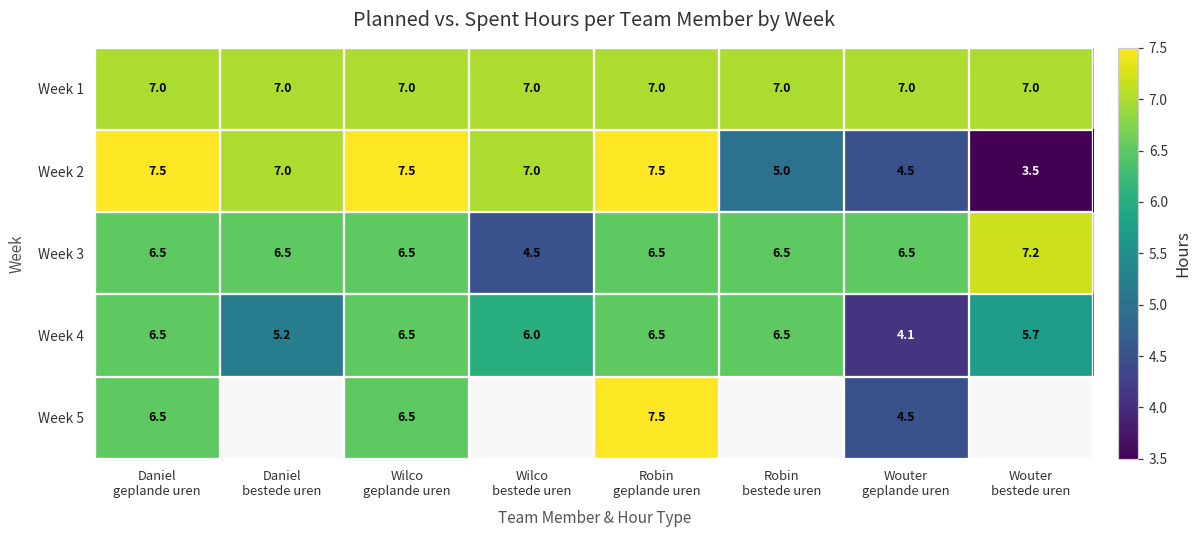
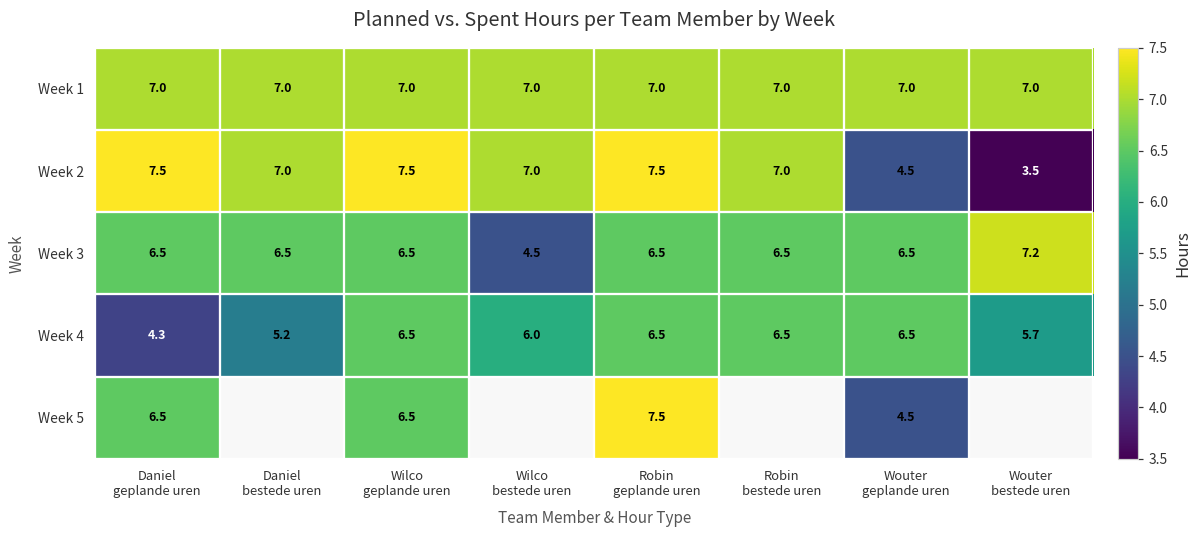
Week 2, Robin bestede uren: 5.0 -> 7.0
Week 4, Daniel geplande uren: 6.5 -> 4.3
Week 4, Wouter geplande uren: 4.1 -> 6.5
